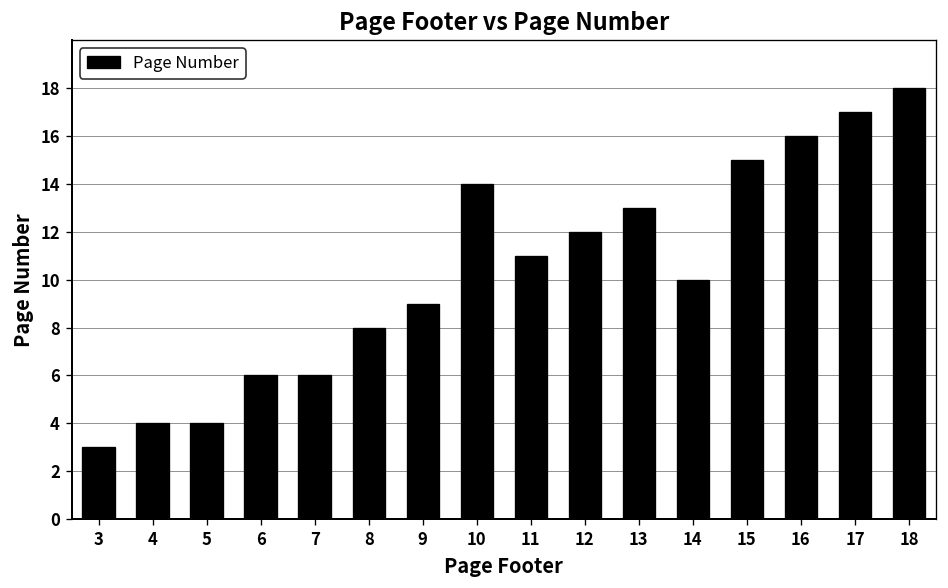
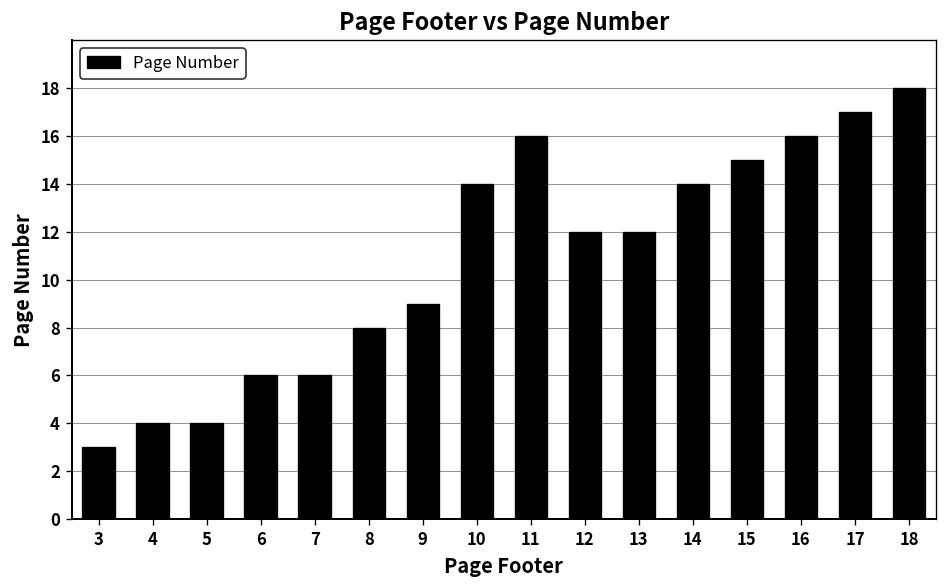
11: 11 -> 16
13: 13 -> 12
14: 10 -> 14
